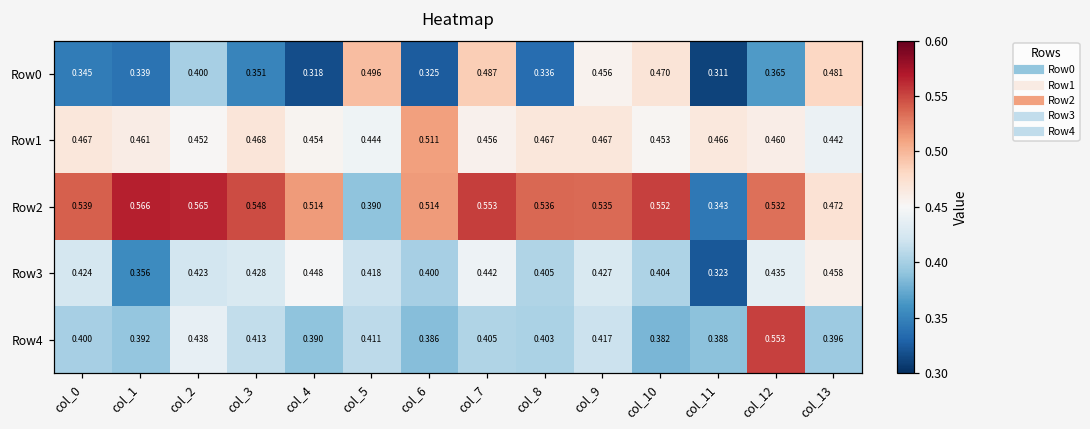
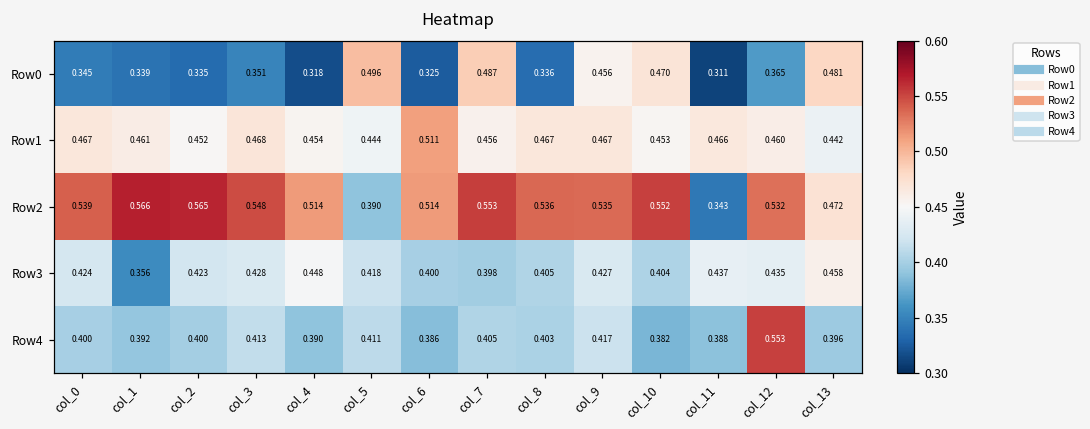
Row0, col_2: 0.400 -> 0.335
Row3, col_7: 0.442 -> 0.398
Row3, col_11: 0.323 -> 0.437
Row4, col_2: 0.438 -> 0.400
